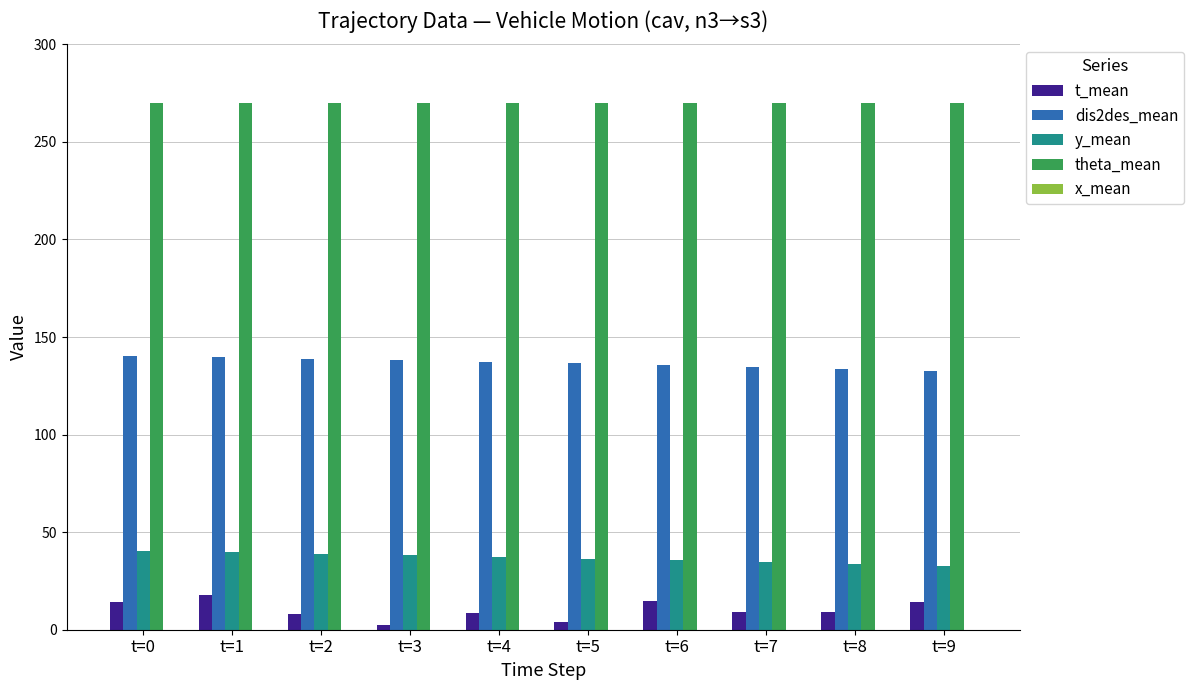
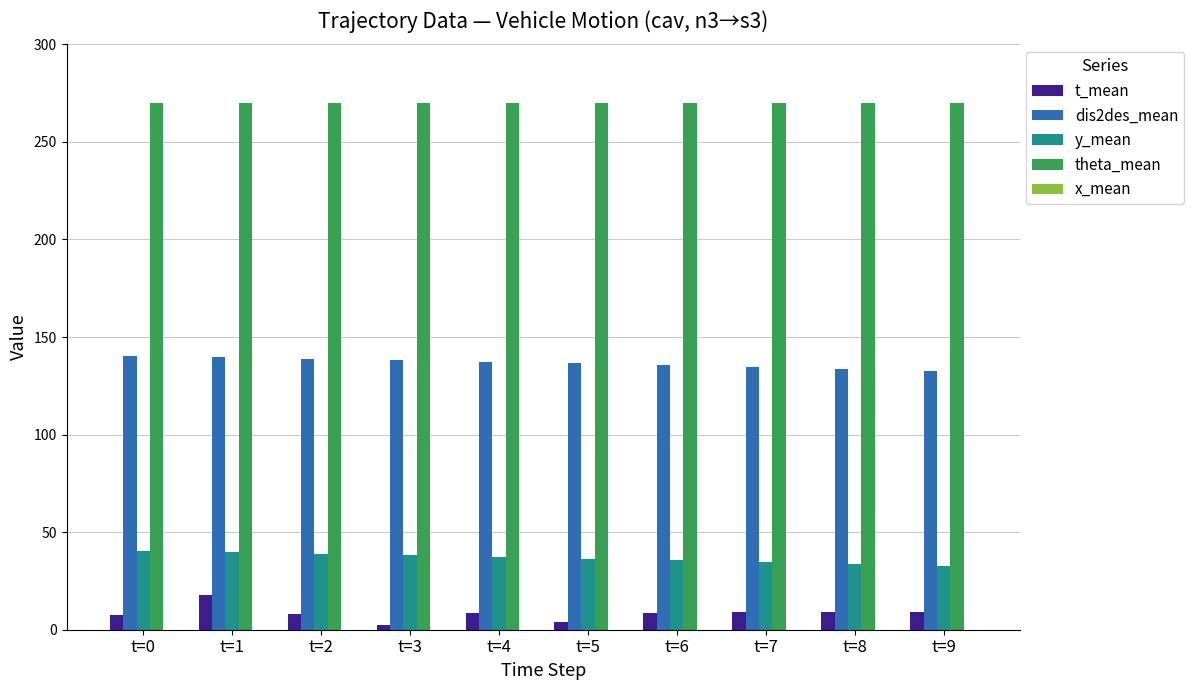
t_mean, t=0: 14 -> 8
t_mean, t=6: 15 -> 9
t_mean, t=9: 14 -> 9
